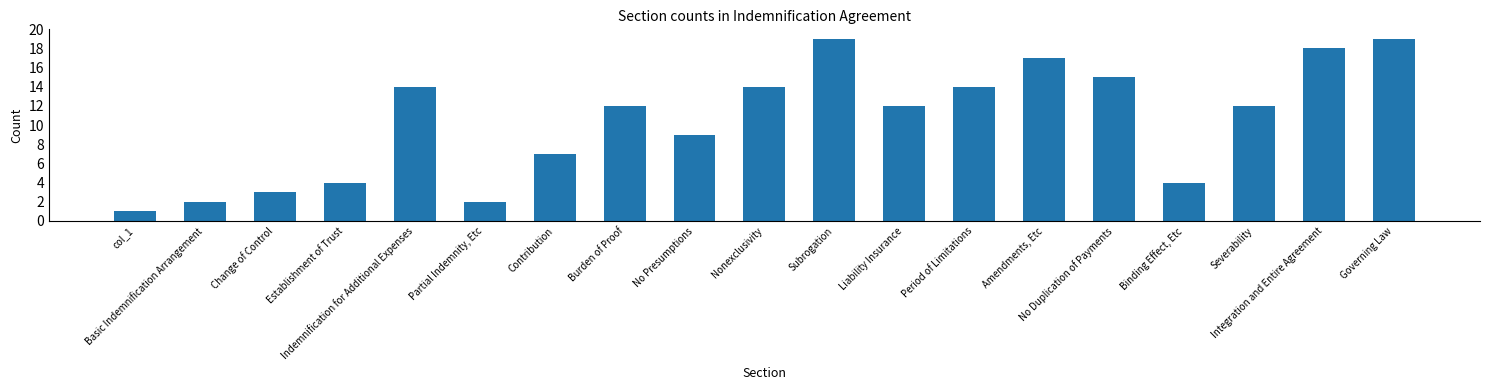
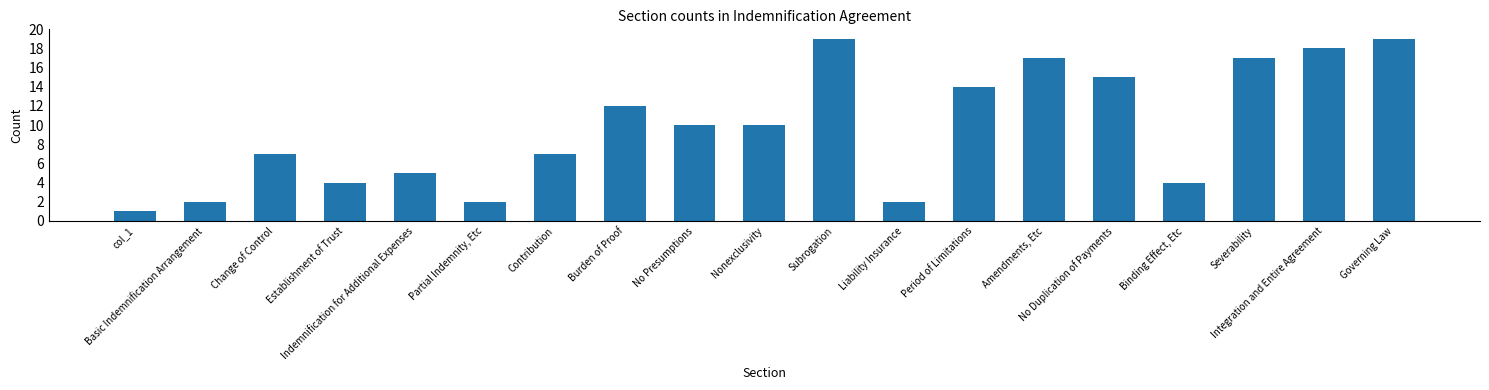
Change of Control: 3 -> 7
Indemnification for Additional Expenses: 14 -> 5
No Presumptions: 9 -> 10
Nonexclusivity: 14 -> 10
Liability Insurance: 12 -> 2
Severability: 12 -> 17
